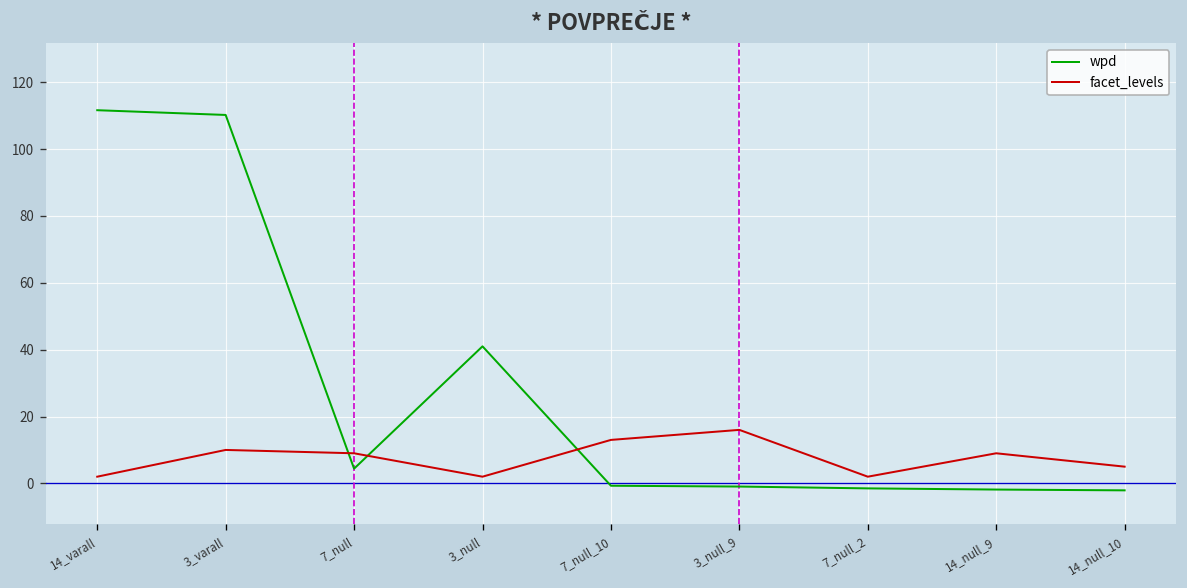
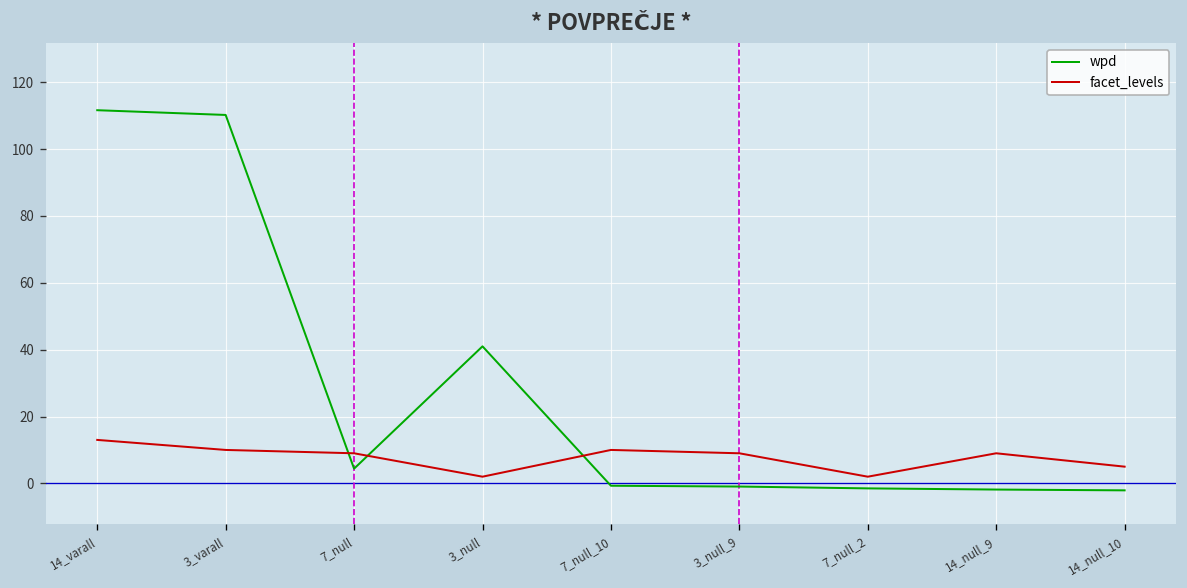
facet_levels, 14_varall: 2 -> 13
facet_levels, 7_null_10: 13 -> 10
facet_levels, 3_null_9: 16 -> 9
